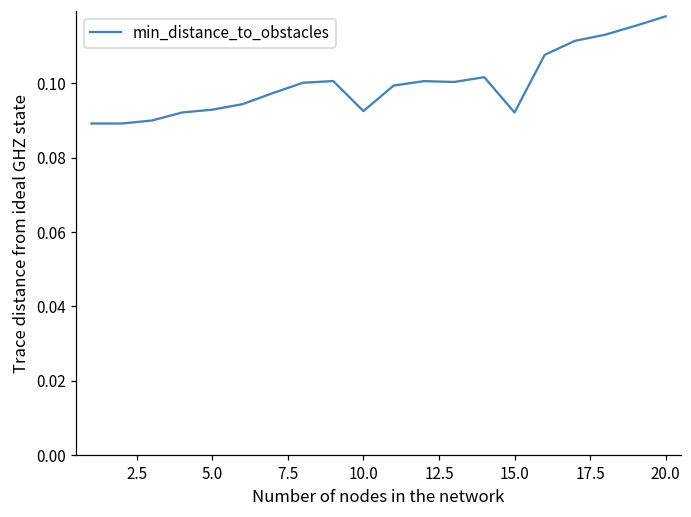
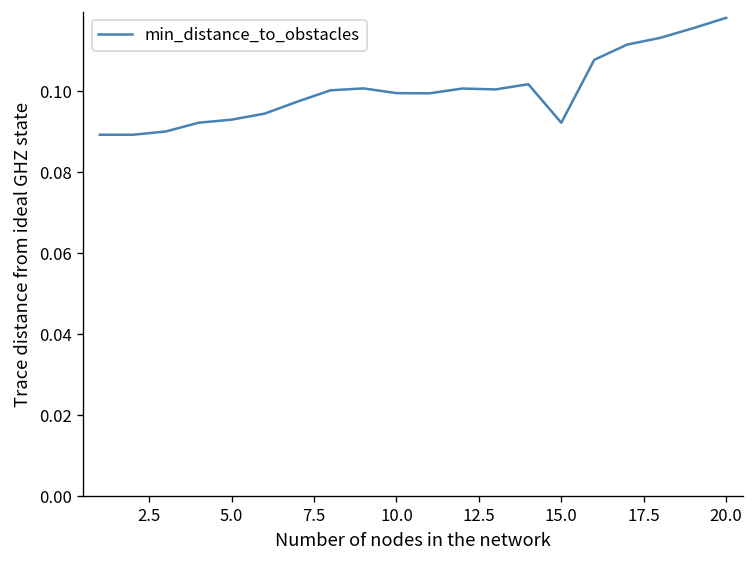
10.0: 0.093 -> 0.099
